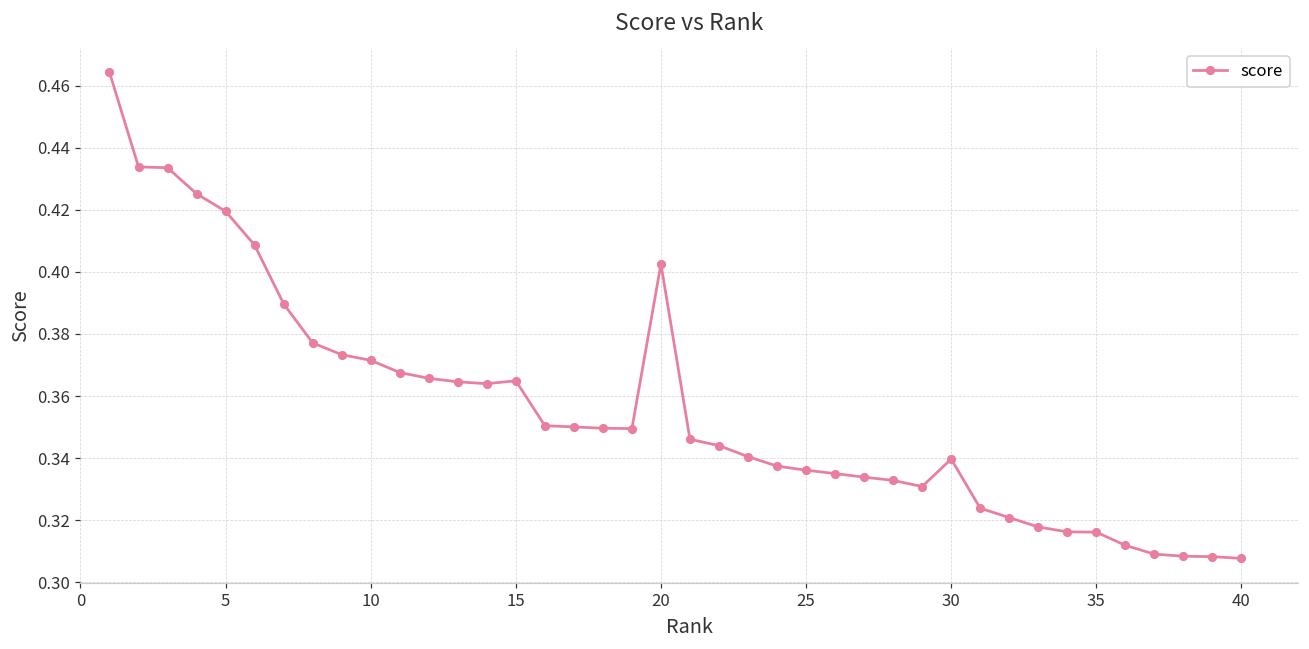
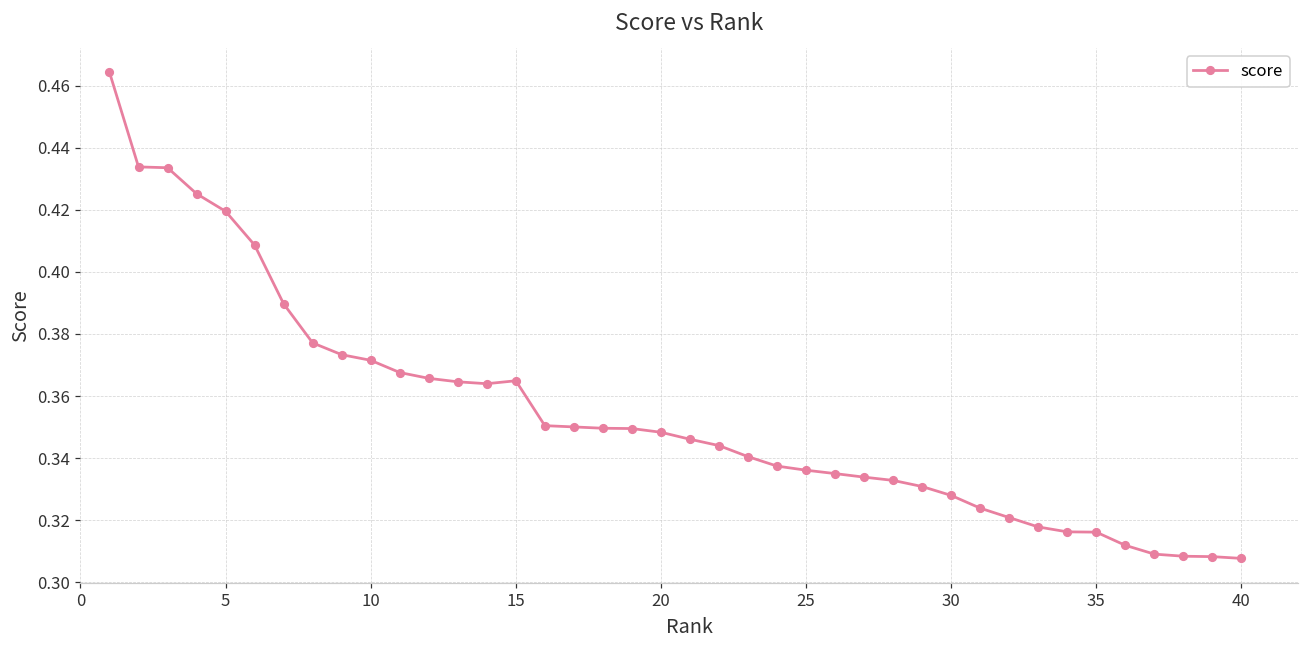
20: 0.403 -> 0.348
30: 0.340 -> 0.328
